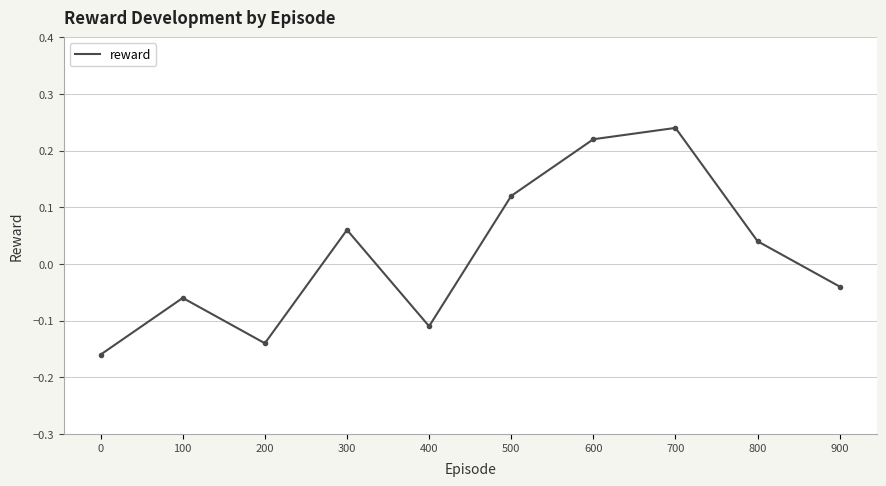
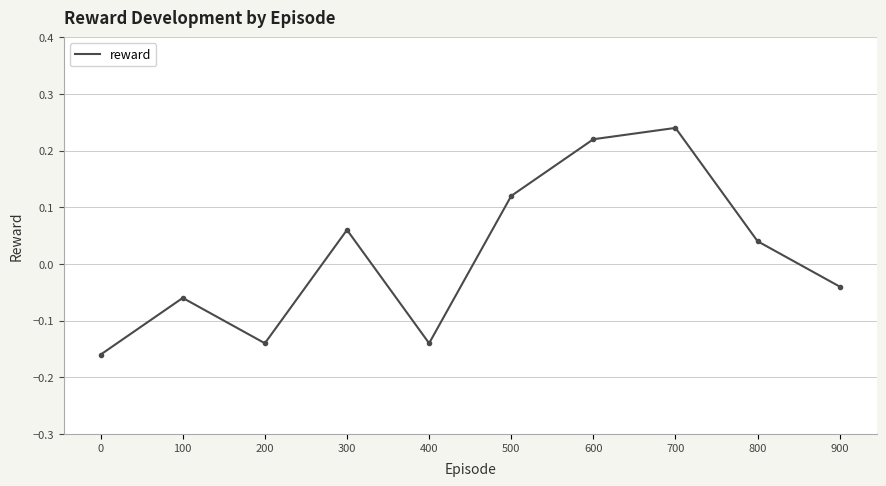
400: -0.11 -> -0.14
